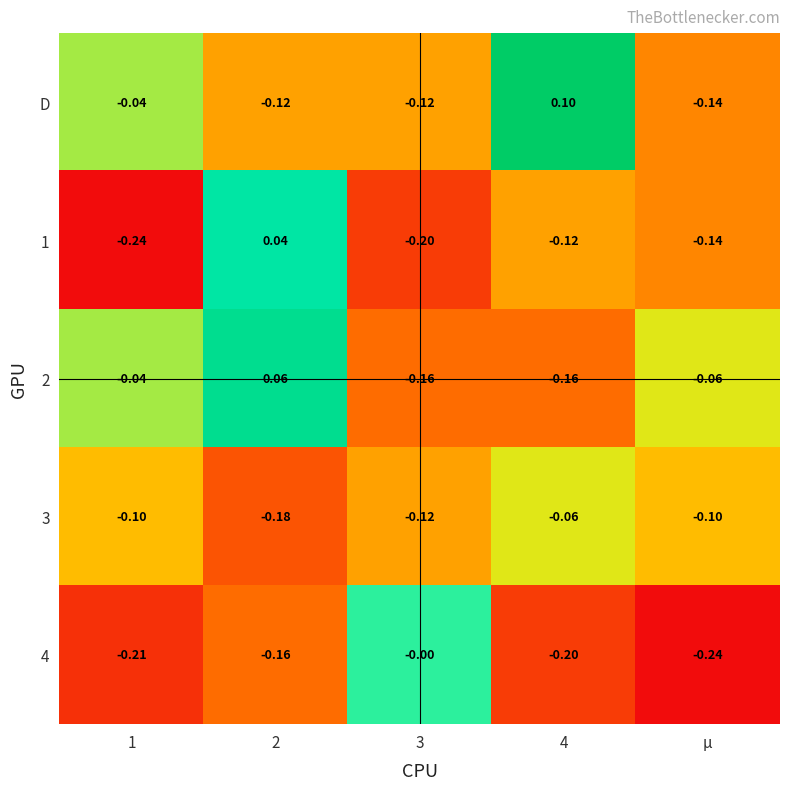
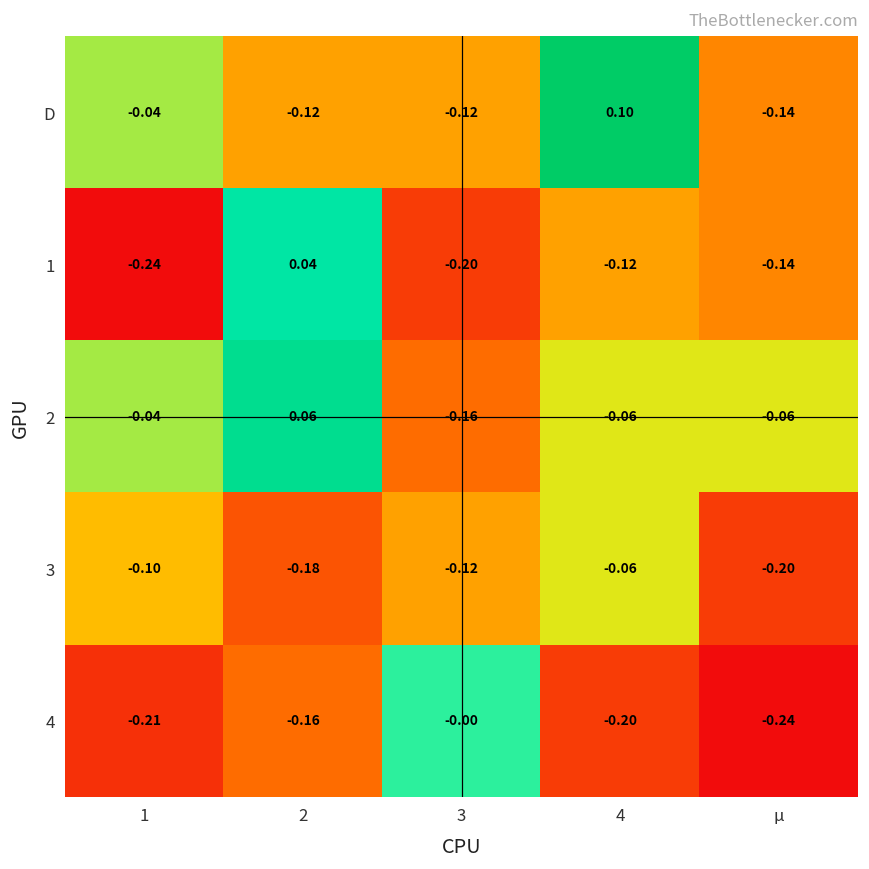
2, 4: -0.16 -> -0.06
3, µ: -0.10 -> -0.20
